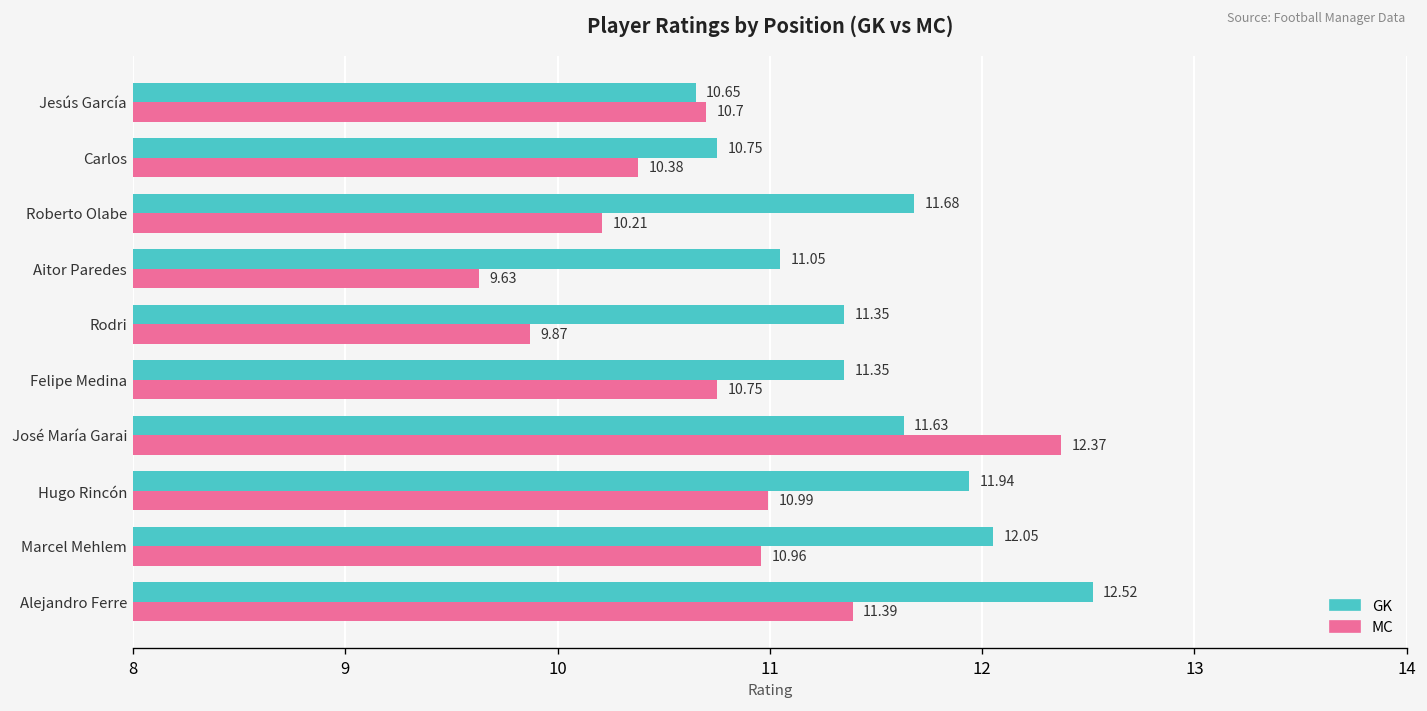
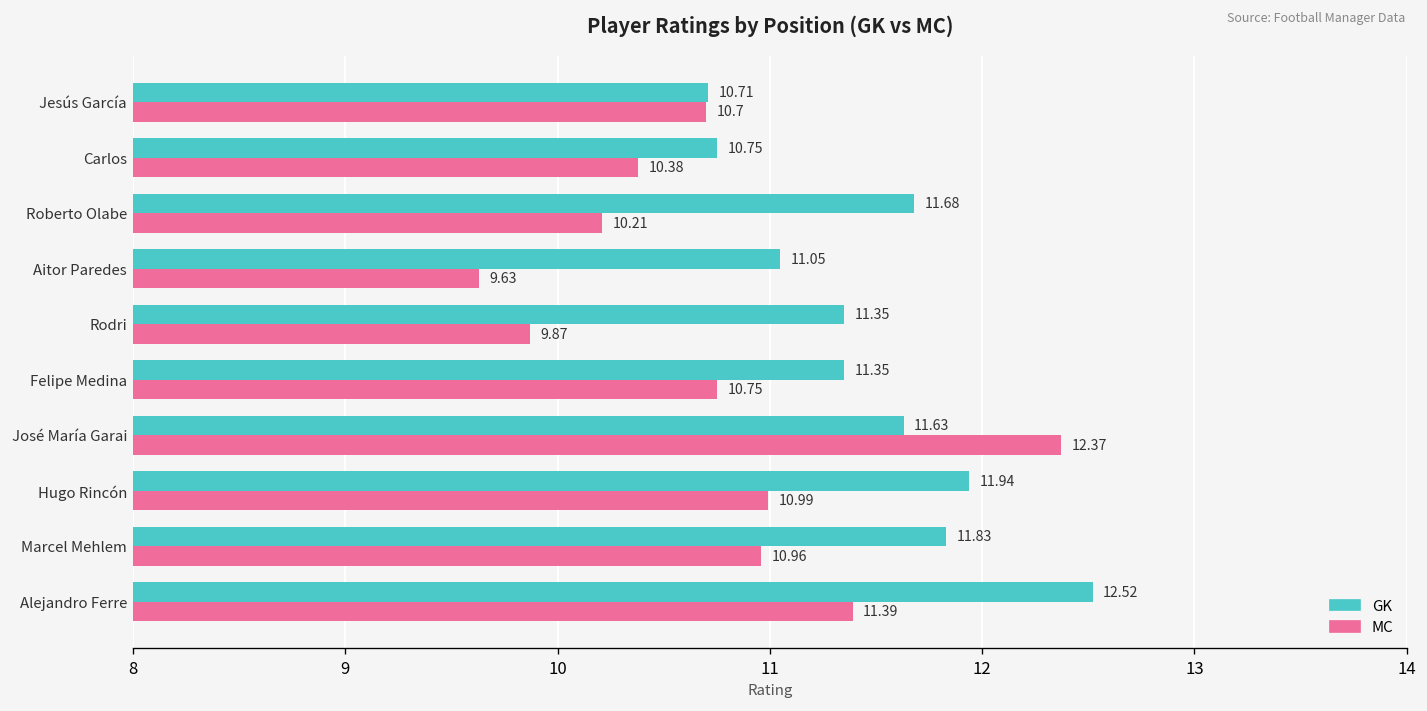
GK, Jesús García: 10.65 -> 10.71
GK, Marcel Mehlem: 12.05 -> 11.83
